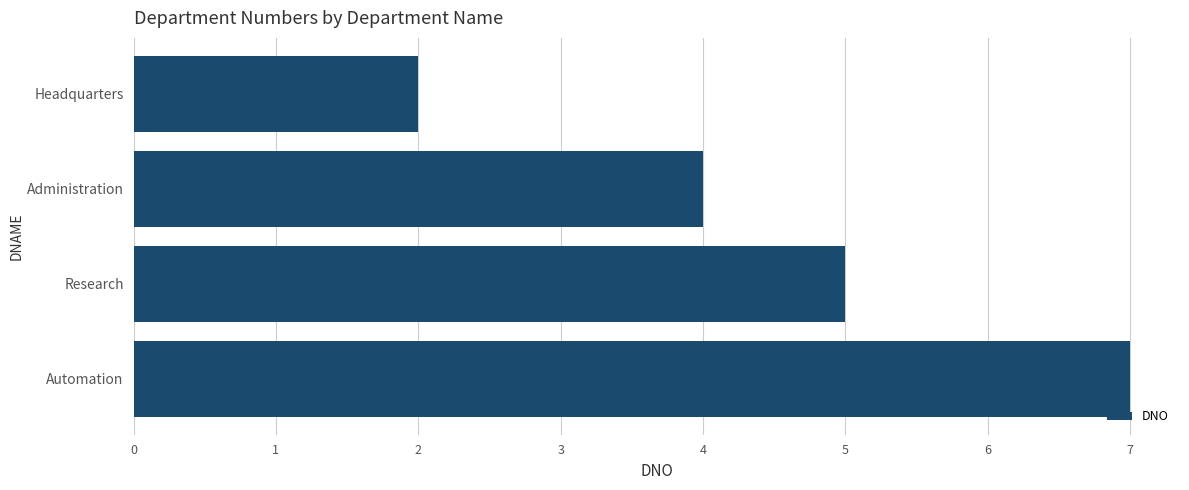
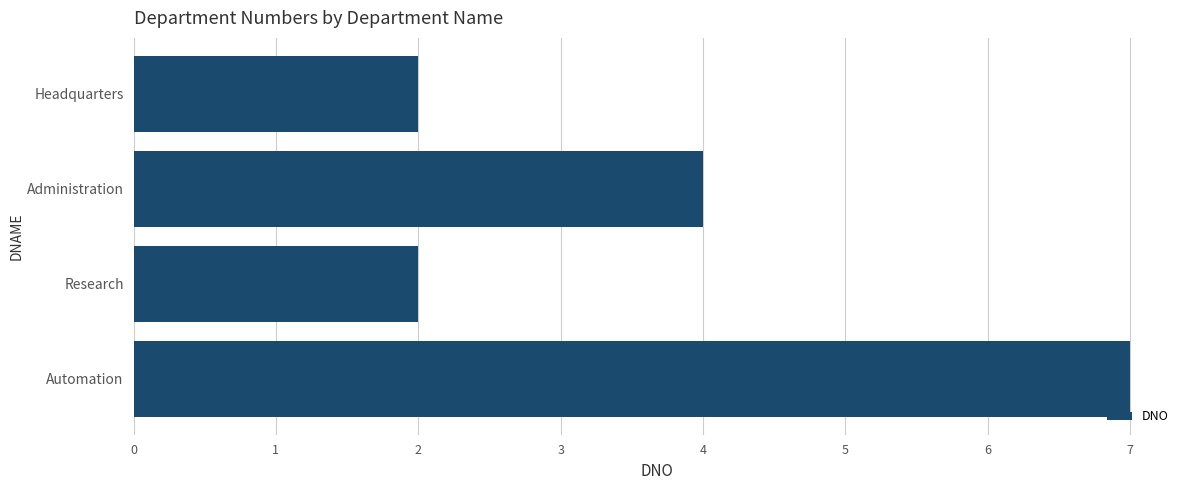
Research: 5 -> 2
